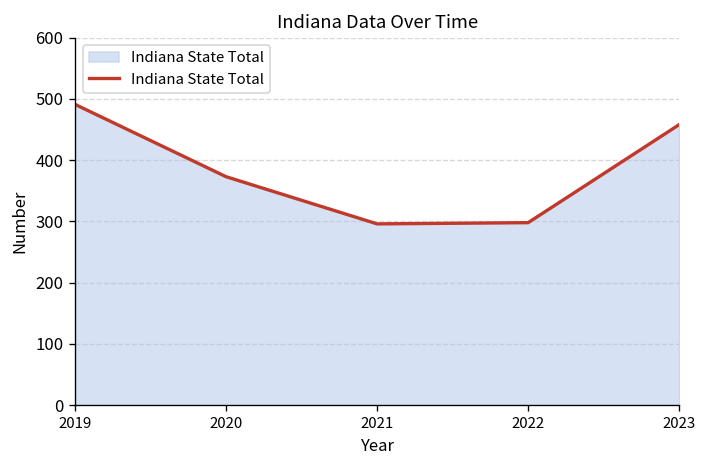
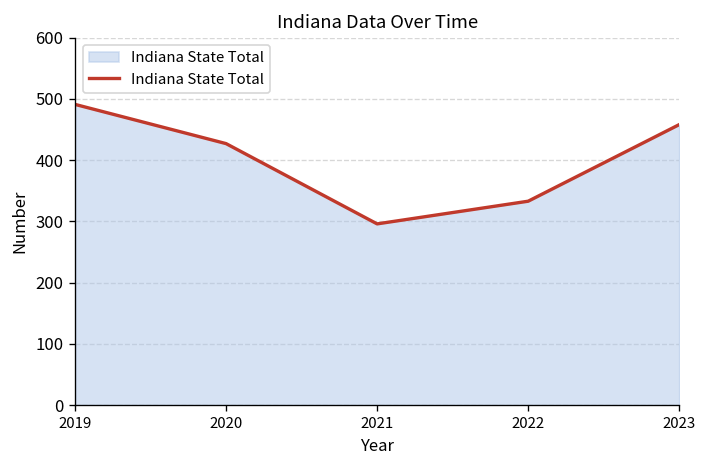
2020: 370 -> 430
2022: 300 -> 330
